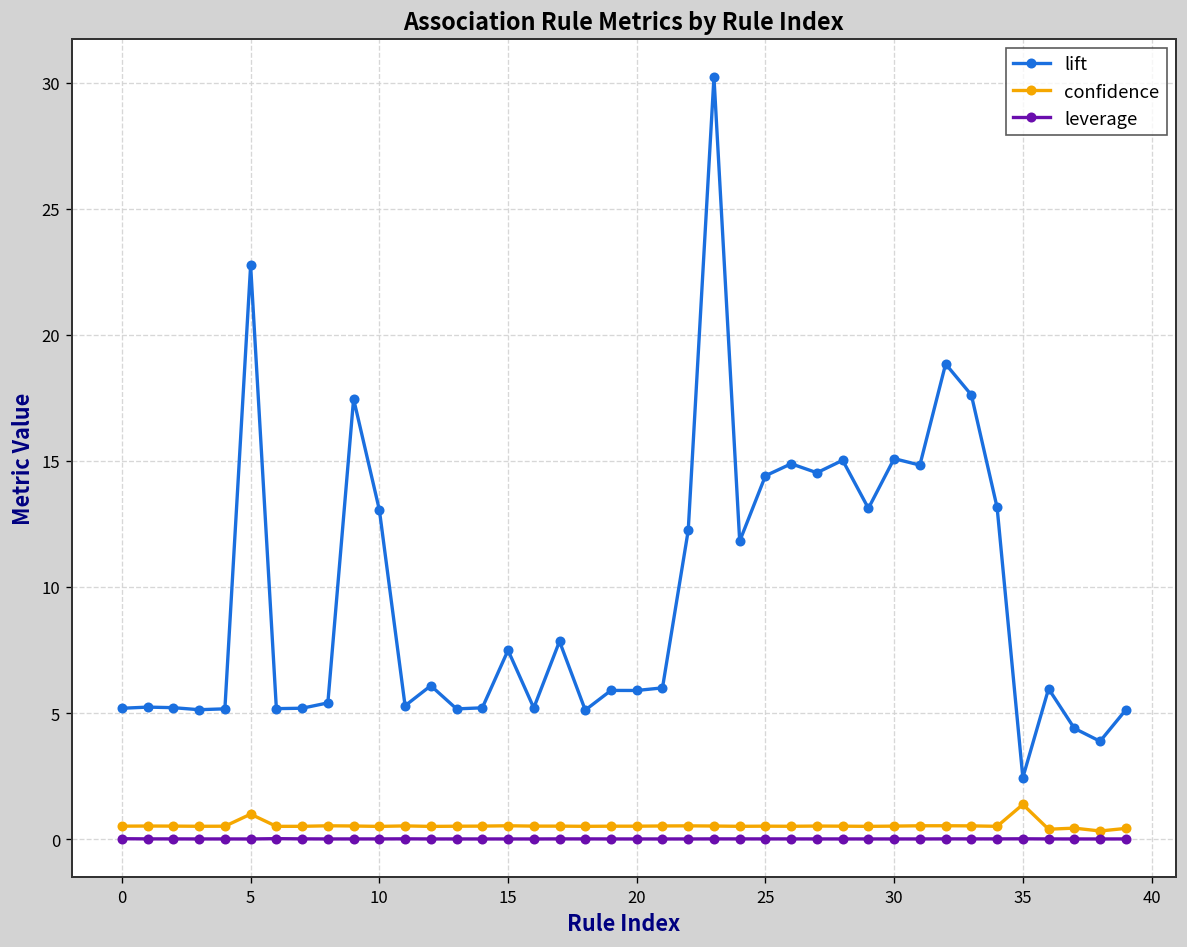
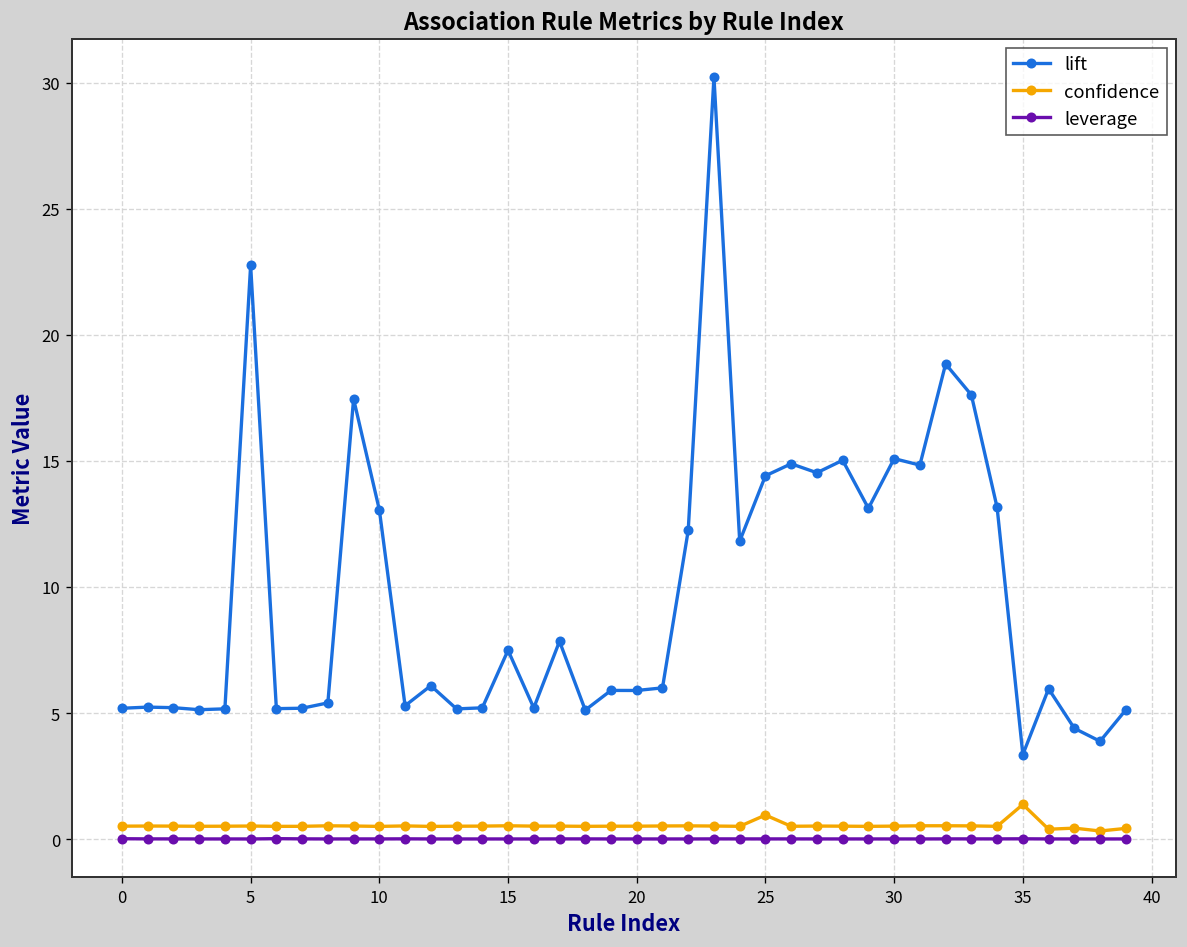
confidence, 5: 1.0 -> 0.5
confidence, 25: 0.5 -> 1.0
lift, 35: 2.4 -> 3.4
